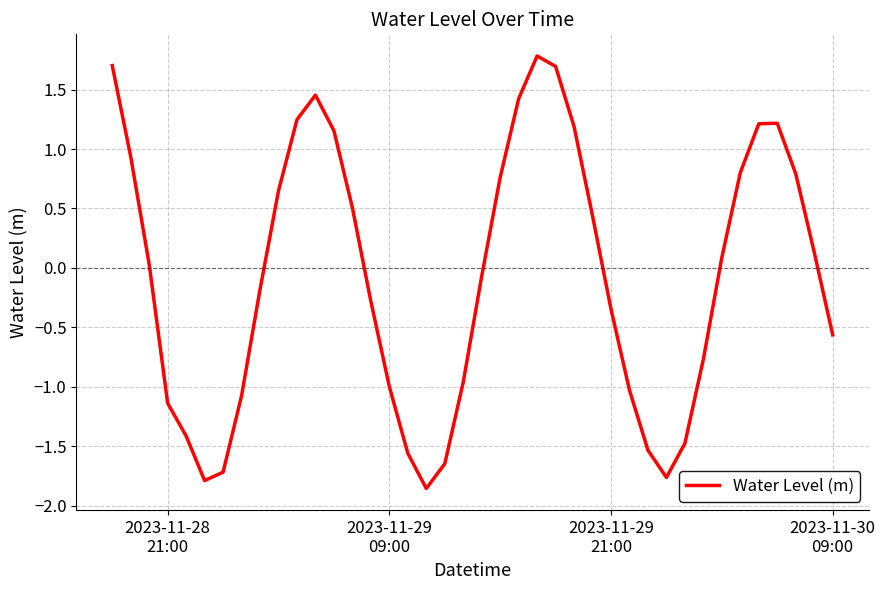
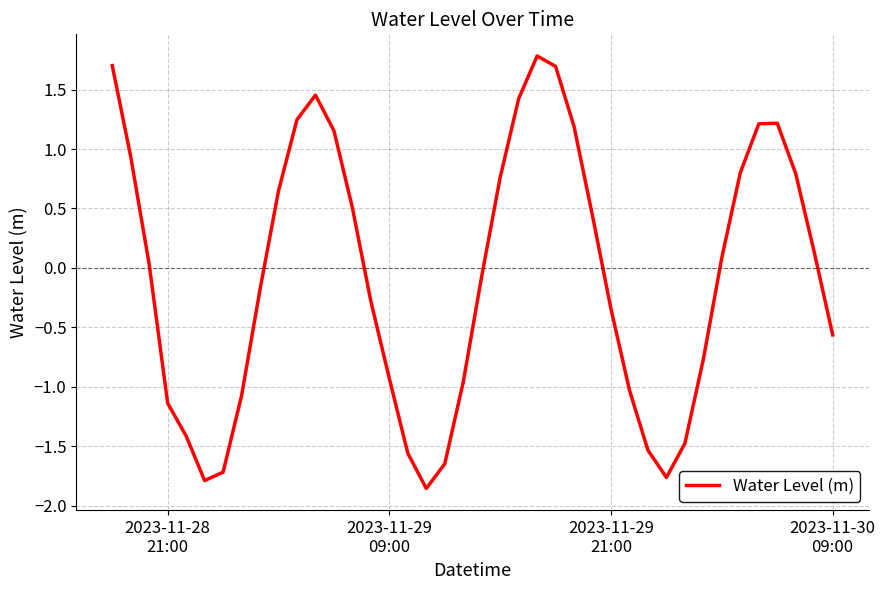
2023-11-29 09:00: -1.00 -> -0.93
